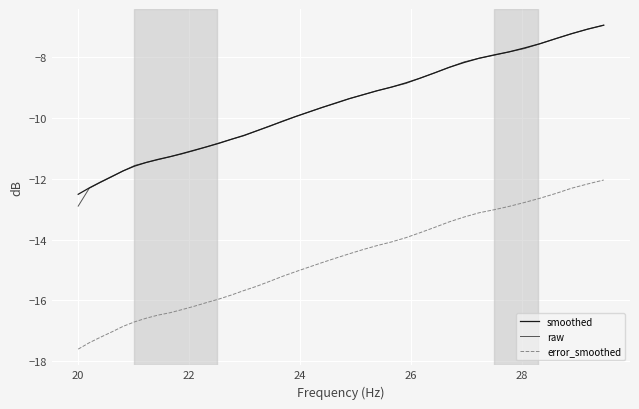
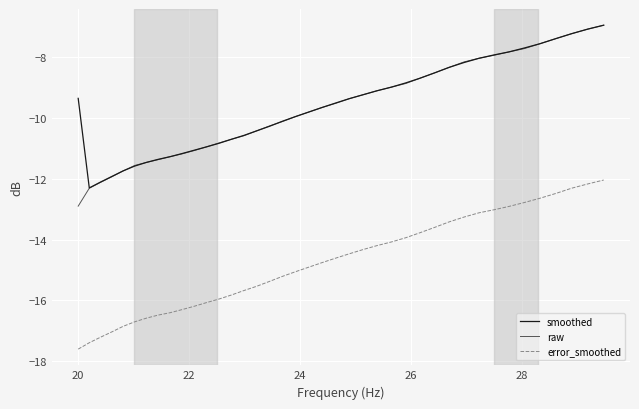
smoothed, 20: -12.5 -> -9.4
